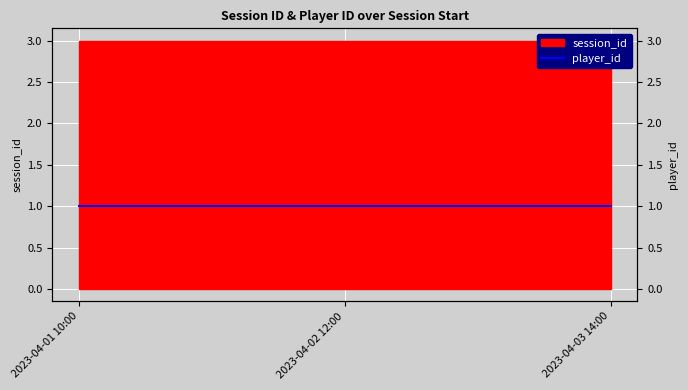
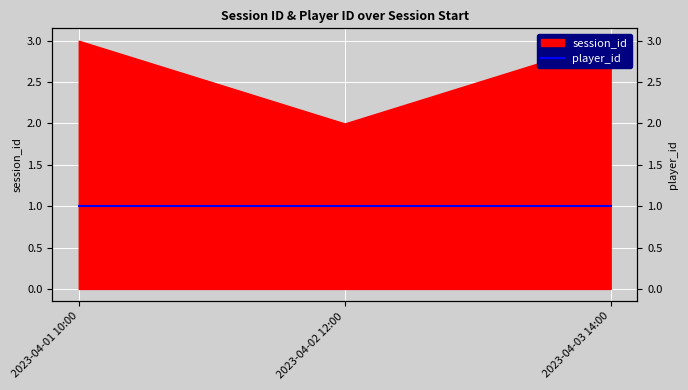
session_id, 2023-04-02 12:00: 3 -> 2
